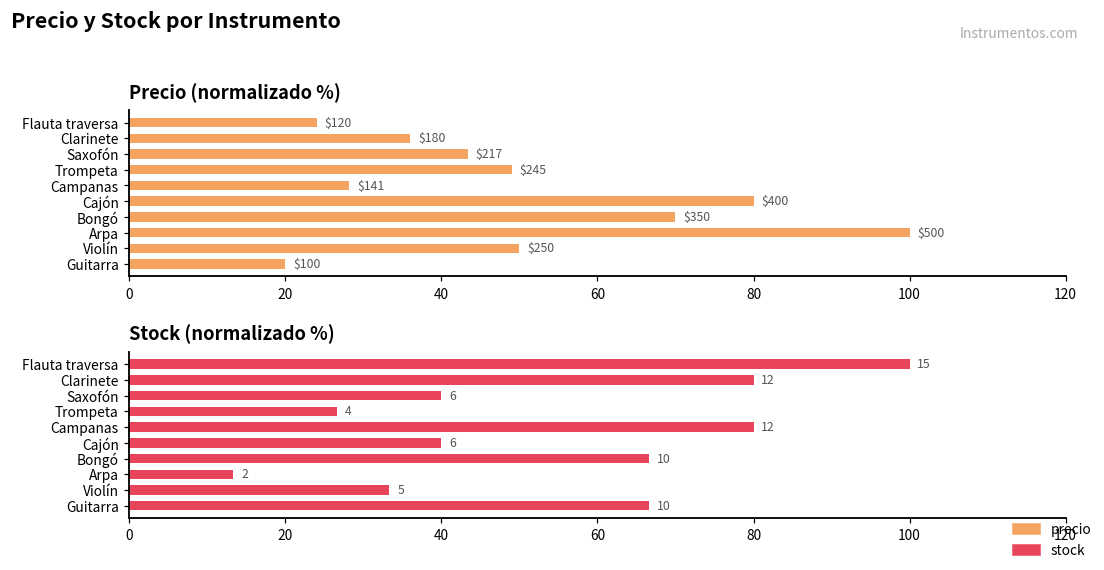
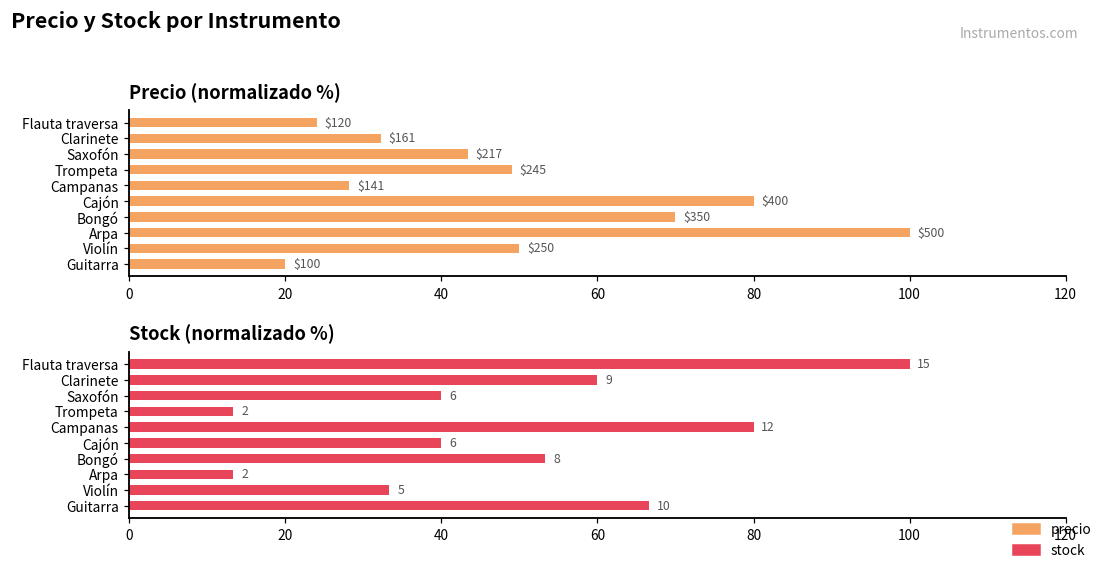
Precio (normalizado %), Clarinete: $180 -> $161
Stock (normalizado %), Clarinete: 12 -> 9
Stock (normalizado %), Trompeta: 4 -> 2
Stock (normalizado %), Bongó: 10 -> 8
